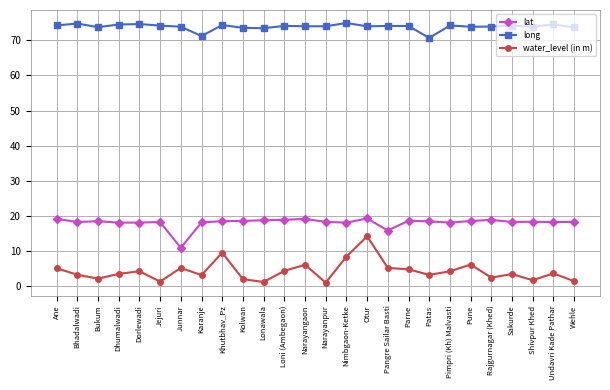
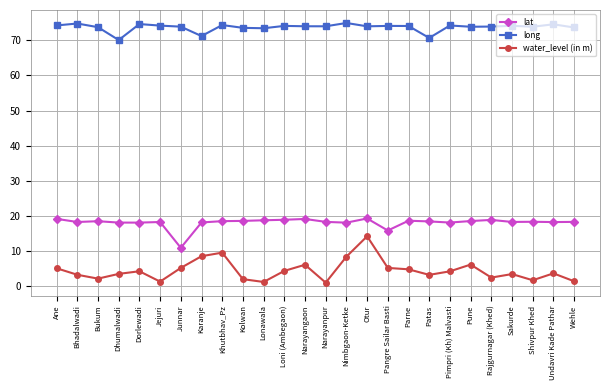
long, Dhumalwadi: 74 -> 70
water_level (in m), Karanje: 3 -> 9
